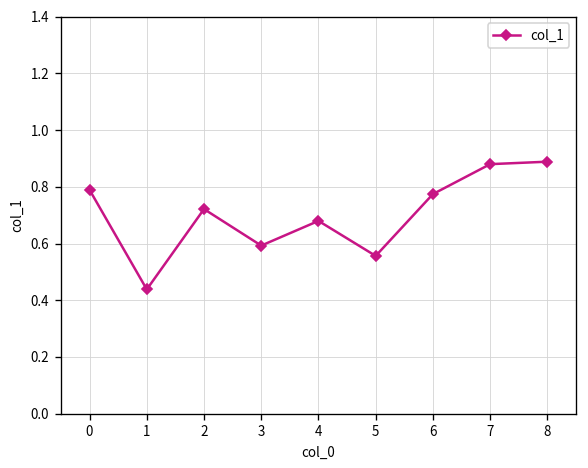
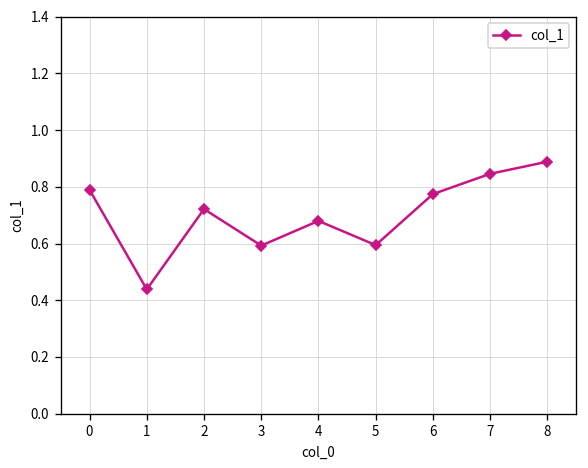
5: 0.56 -> 0.59
7: 0.88 -> 0.85
